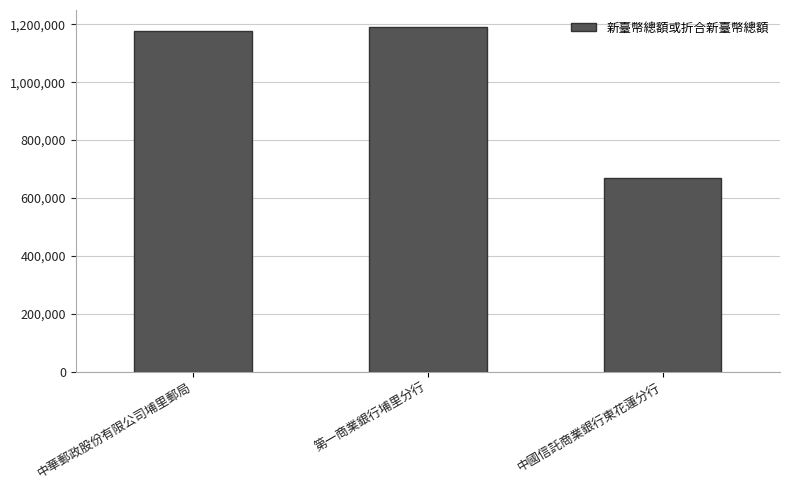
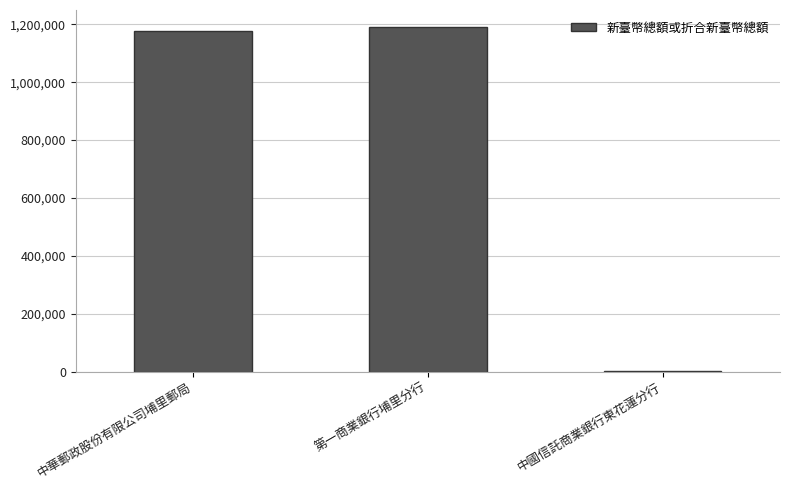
中國信託商業銀行東花蓮分行: 670,000 -> 0
